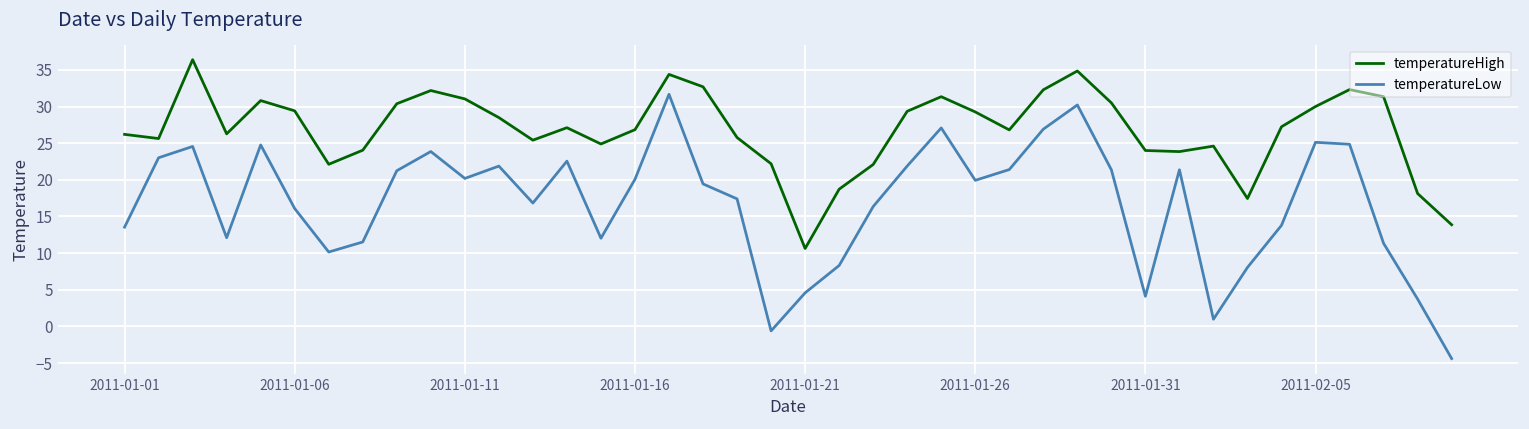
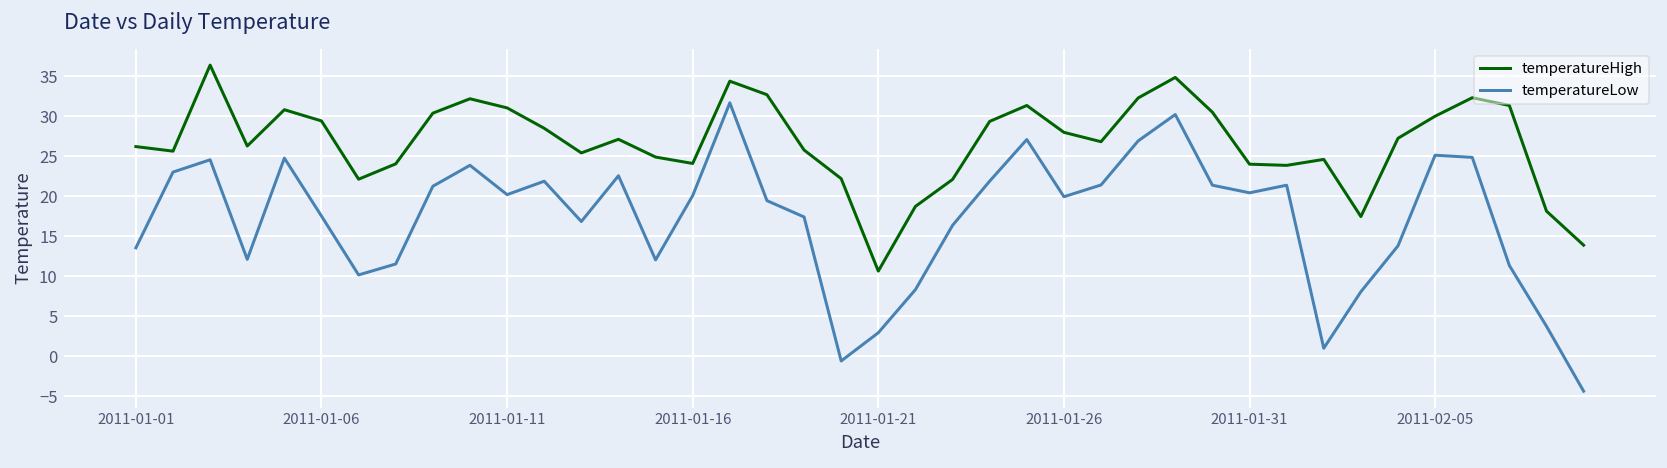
temperatureLow, 2011-01-06: 16 -> 18
temperatureHigh, 2011-01-16: 27 -> 24
temperatureLow, 2011-01-21: 5 -> 3
temperatureHigh, 2011-01-26: 29 -> 28
temperatureLow, 2011-01-31: 4 -> 20
